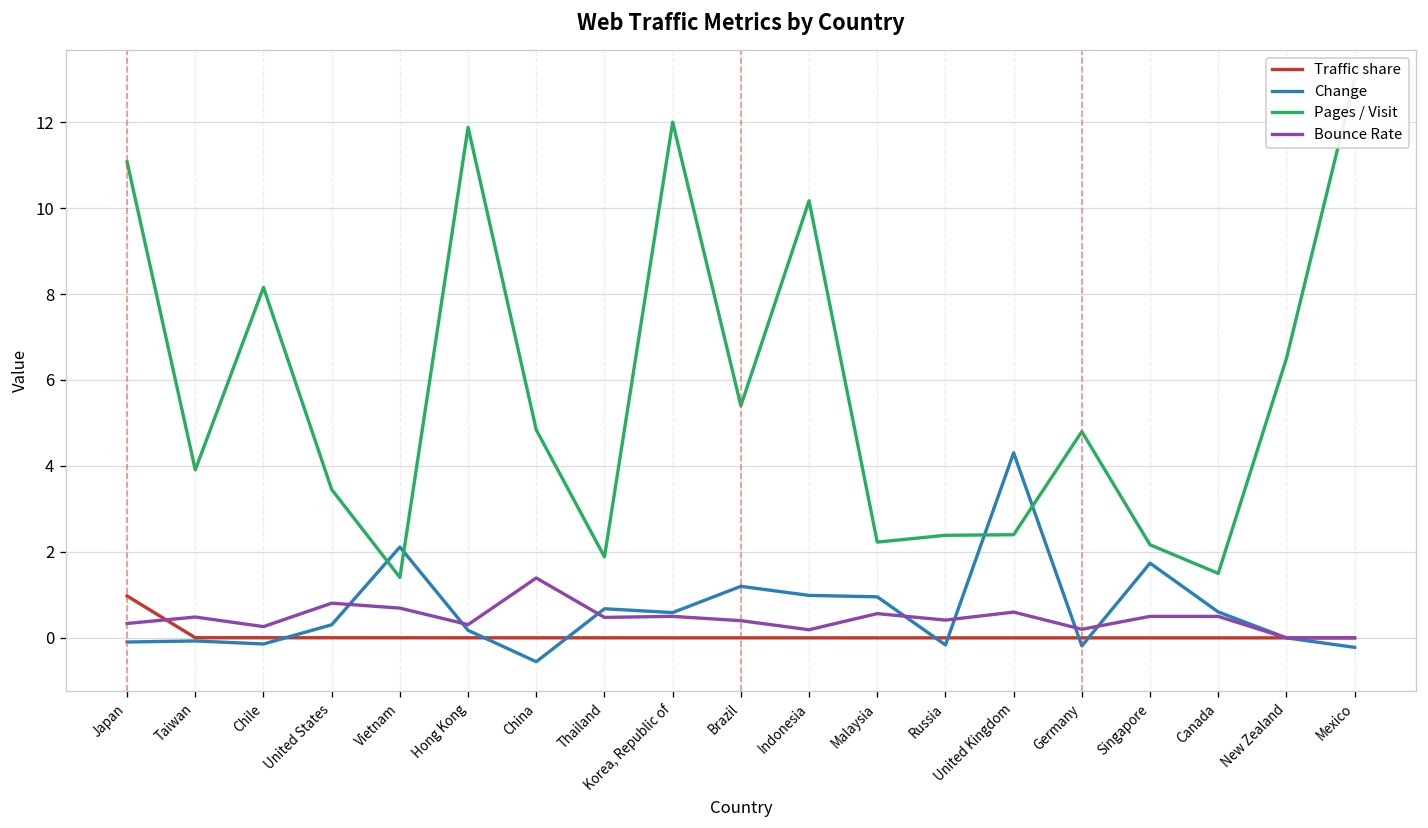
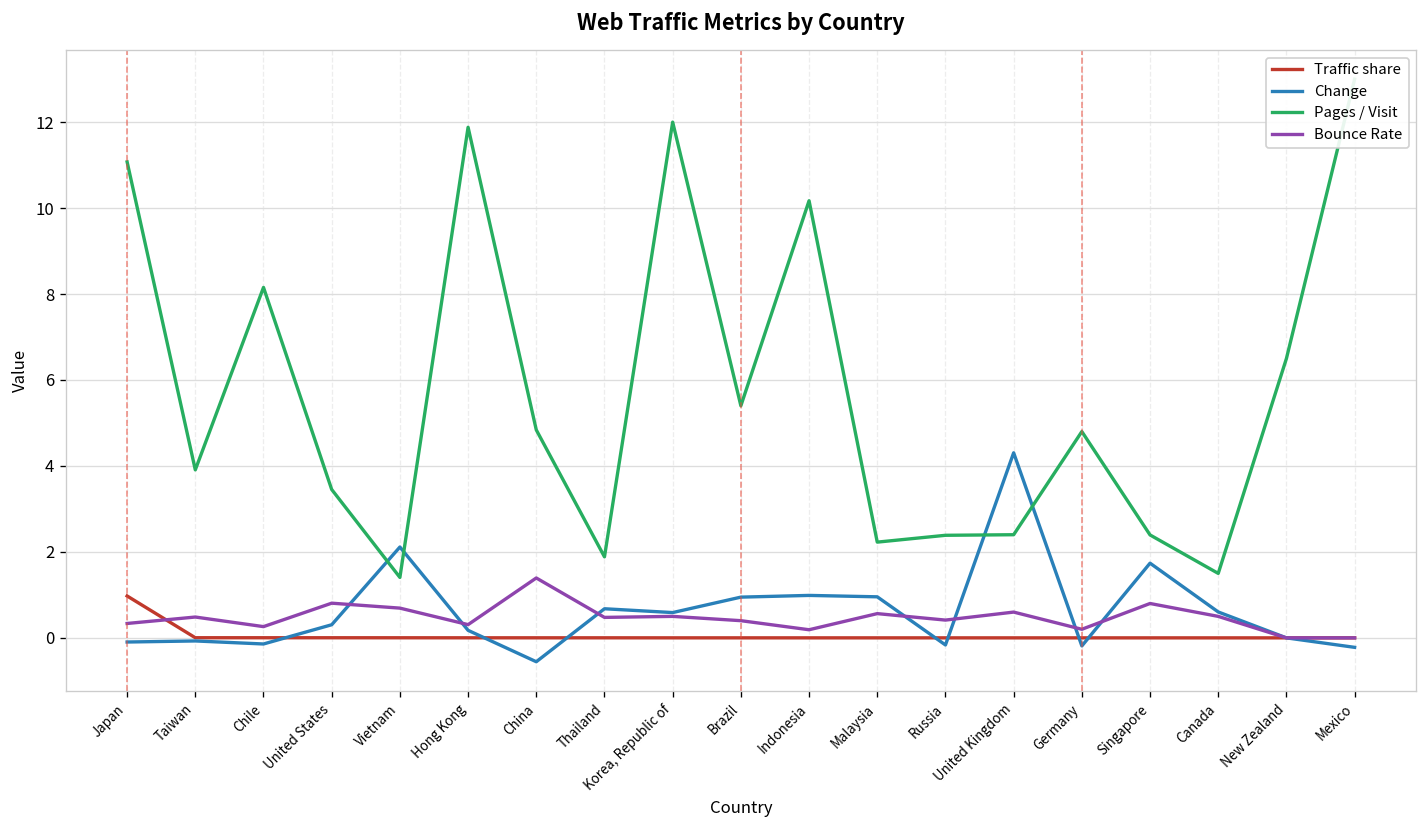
Change, Brazil: 1.2 -> 0.9
Pages / Visit, Singapore: 2.2 -> 2.4
Bounce Rate, Singapore: 0.5 -> 0.8
